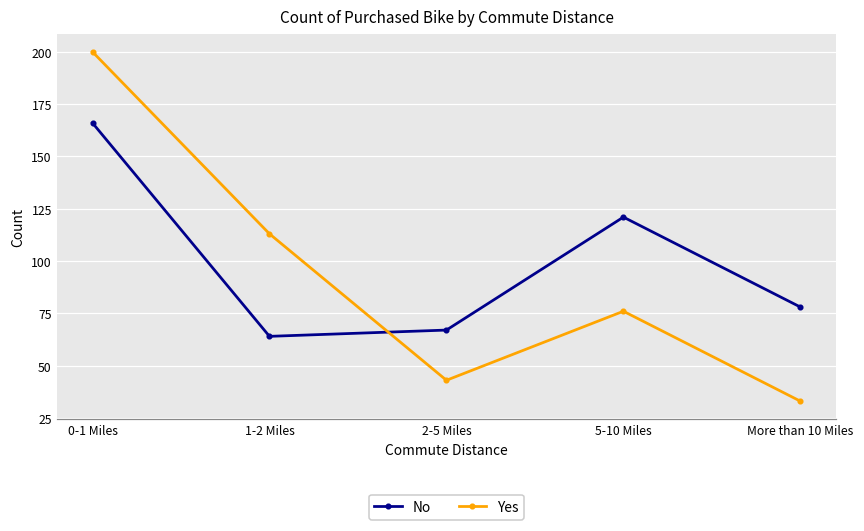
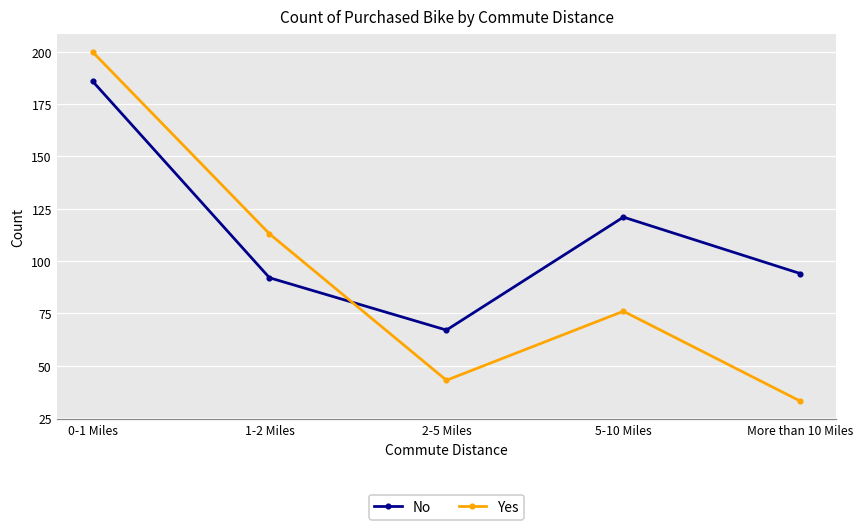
No, 0-1 Miles: 166 -> 186
No, 1-2 Miles: 64 -> 92
No, More than 10 Miles: 78 -> 94
